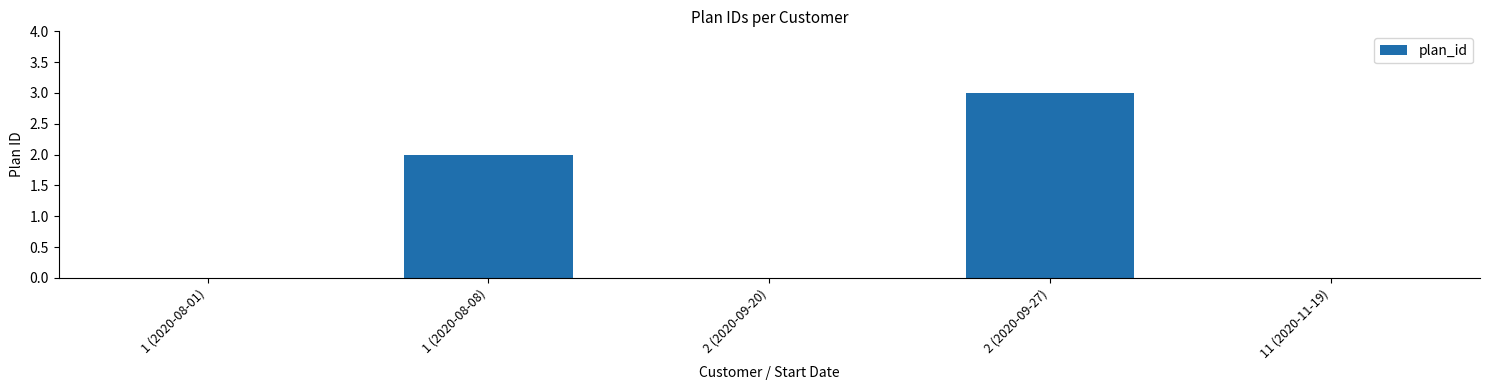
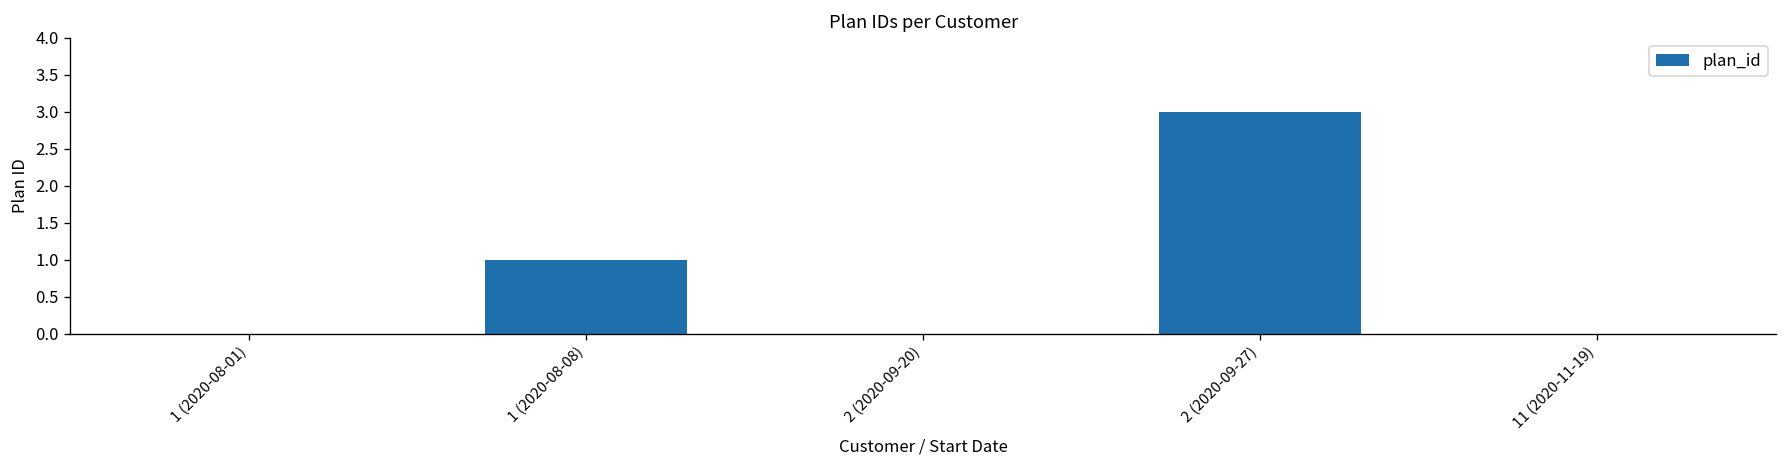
1 (2020-08-08): 2 -> 1
